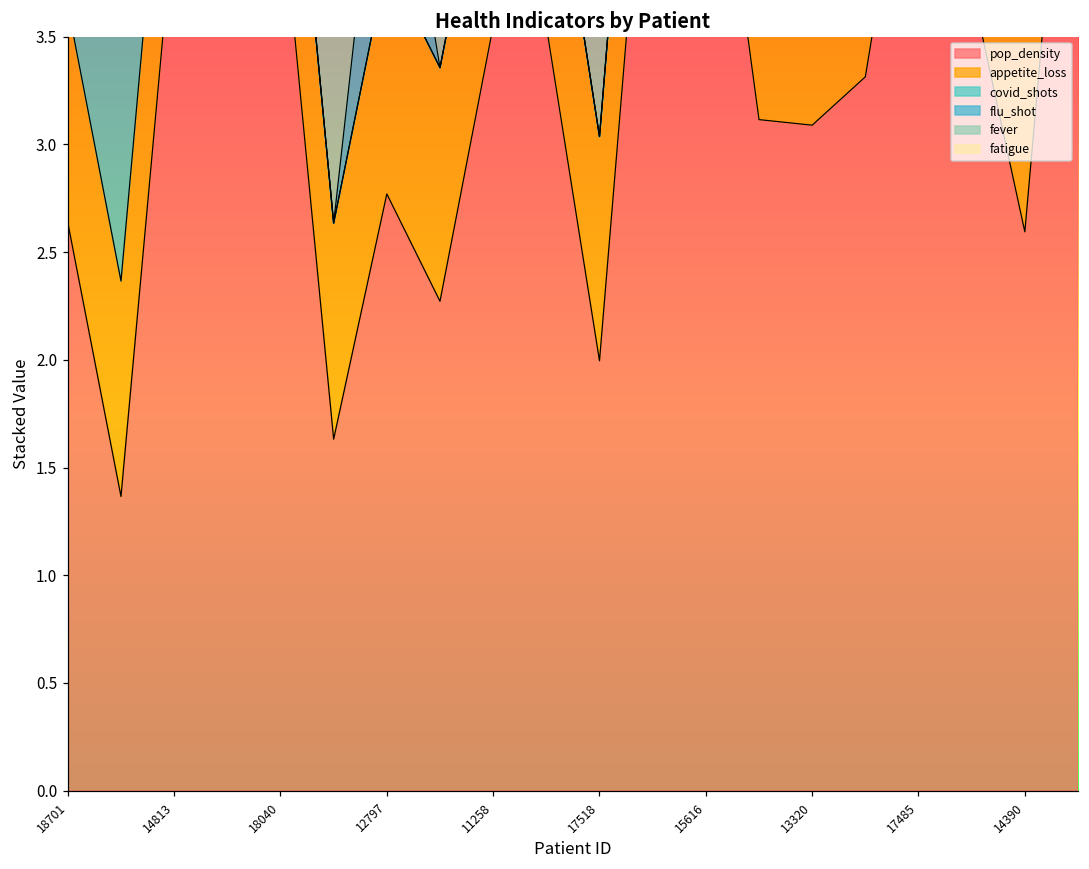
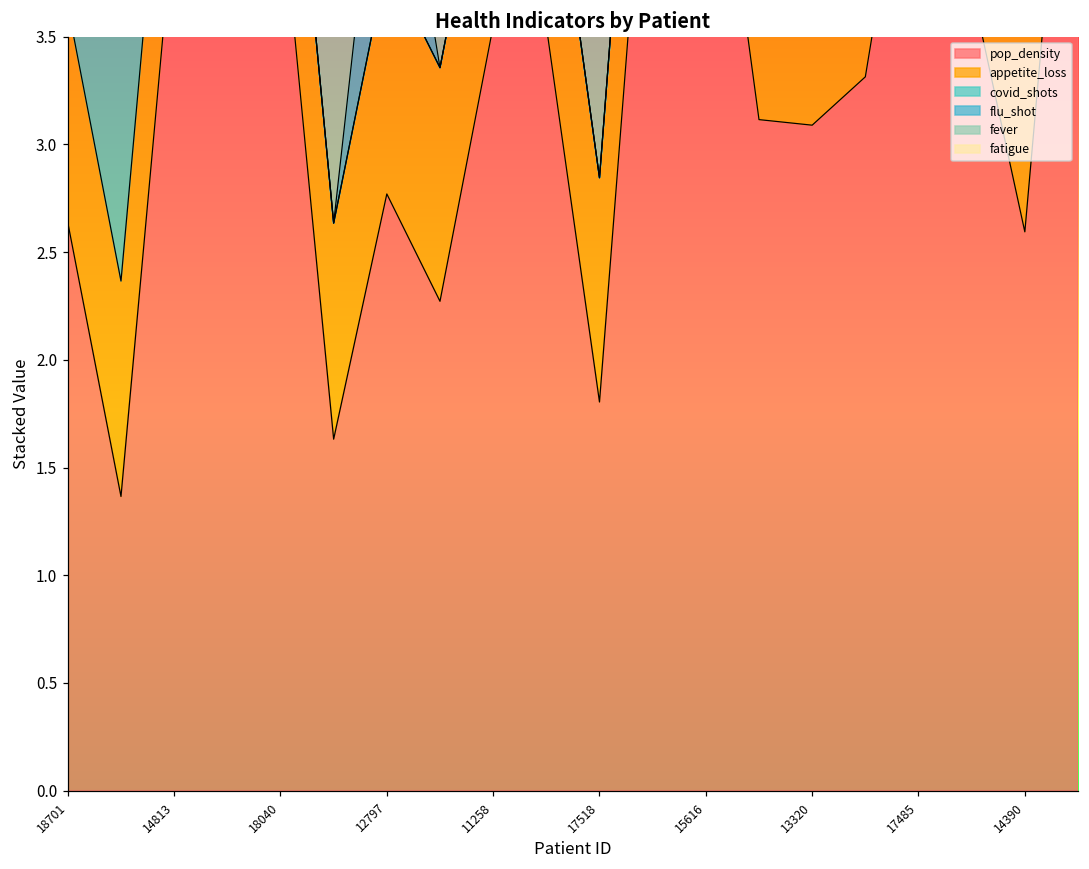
pop_density, 17518: 2.00 -> 1.80
